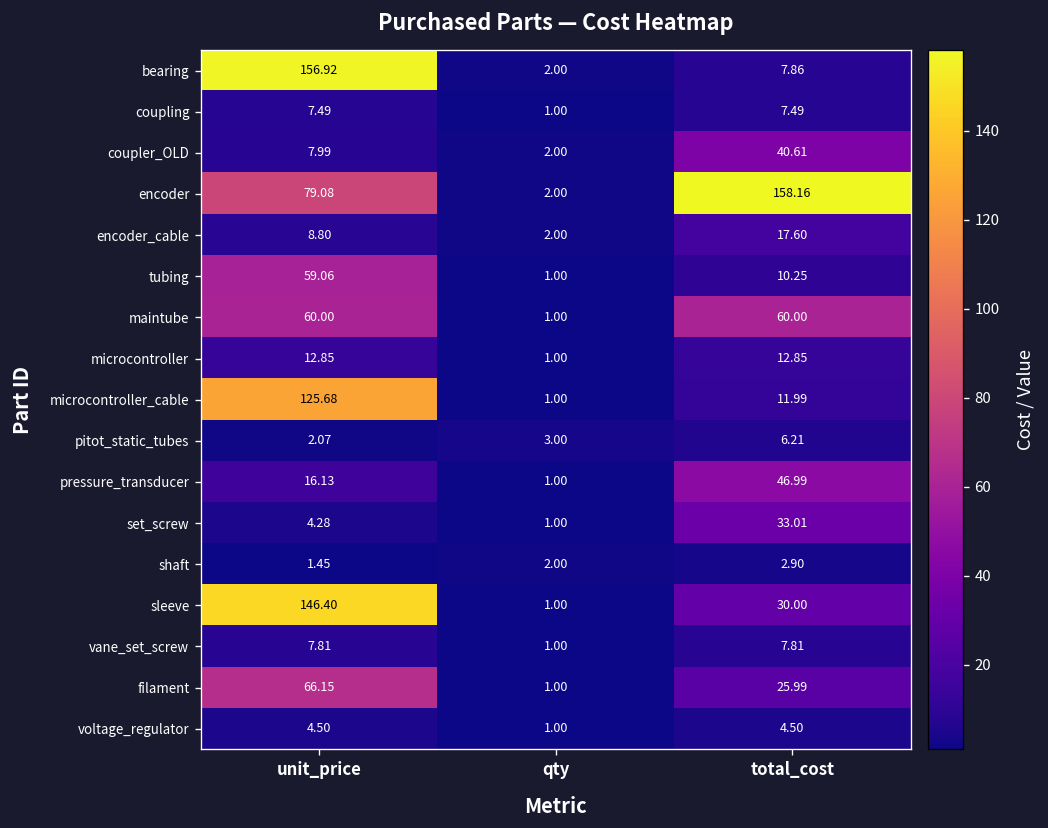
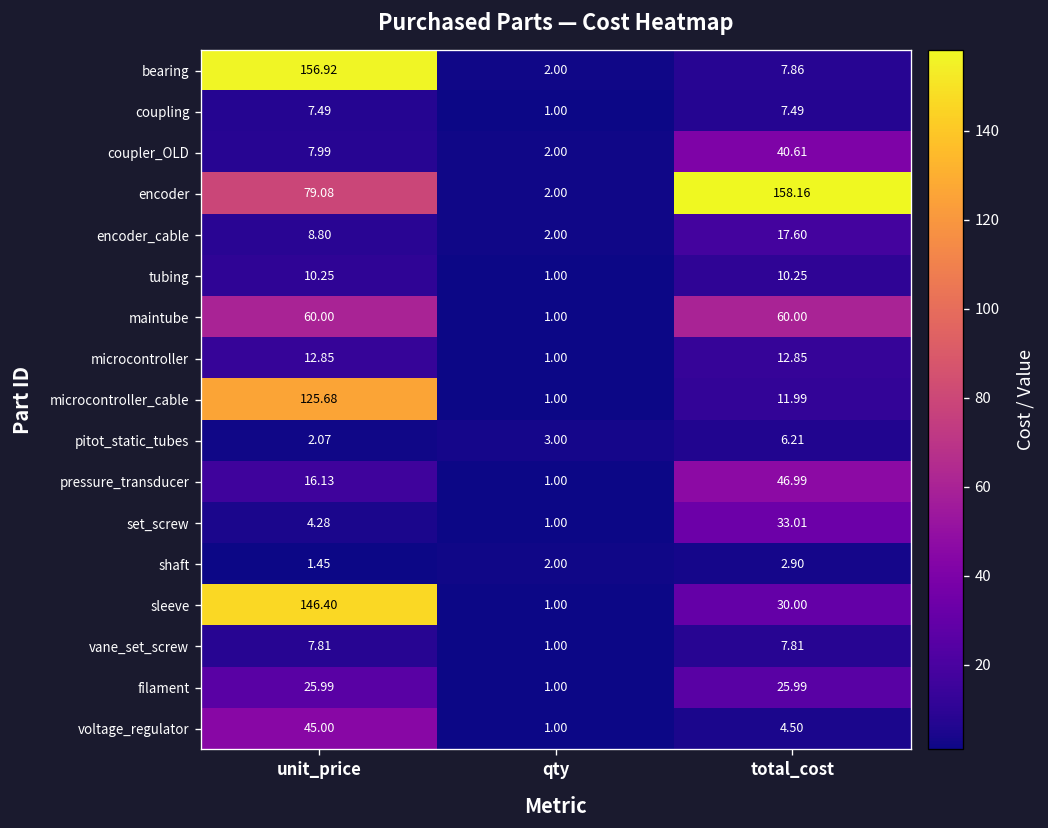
tubing, unit_price: 59.06 -> 10.25
filament, unit_price: 66.15 -> 25.99
voltage_regulator, unit_price: 4.50 -> 45.00
